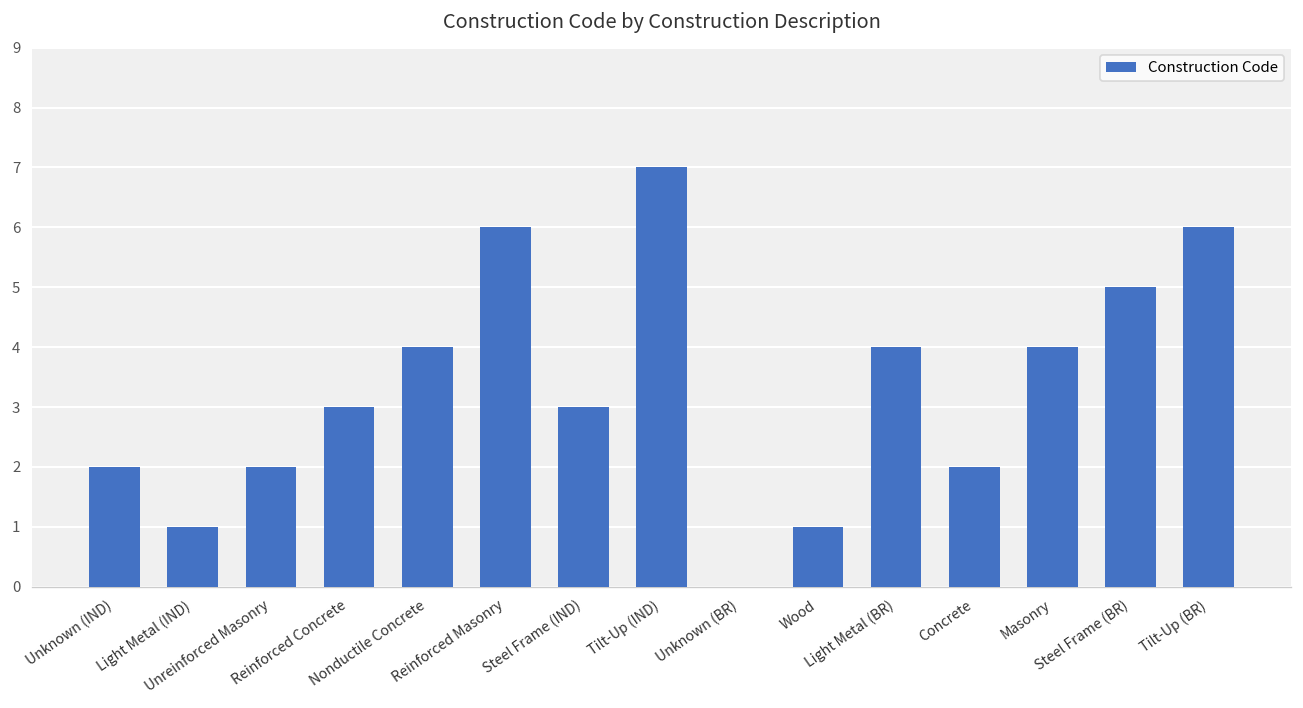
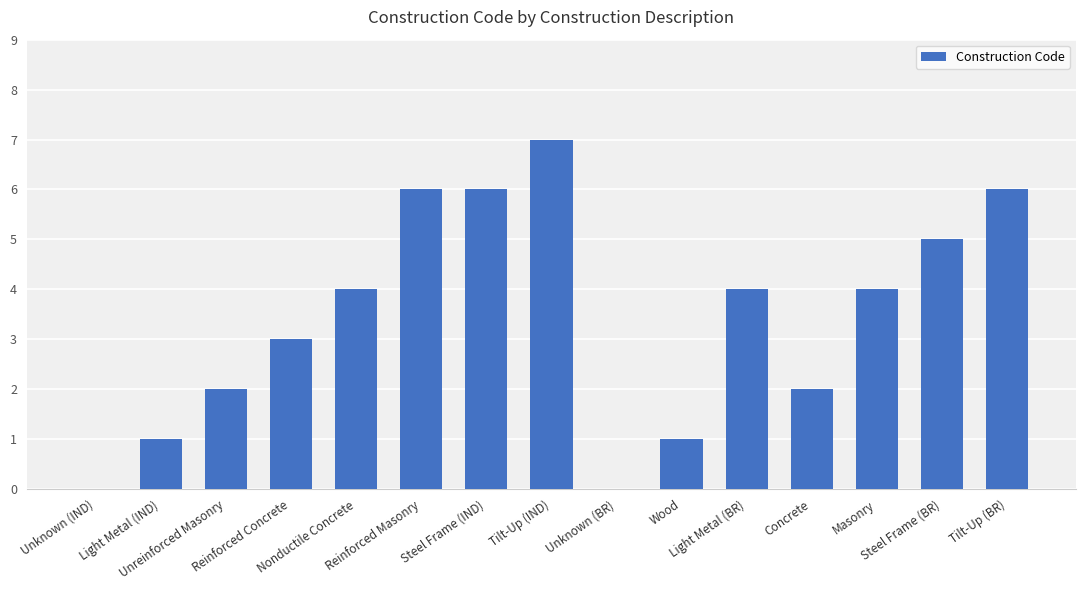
Unknown (IND): 2 -> 0
Steel Frame (IND): 3 -> 6
